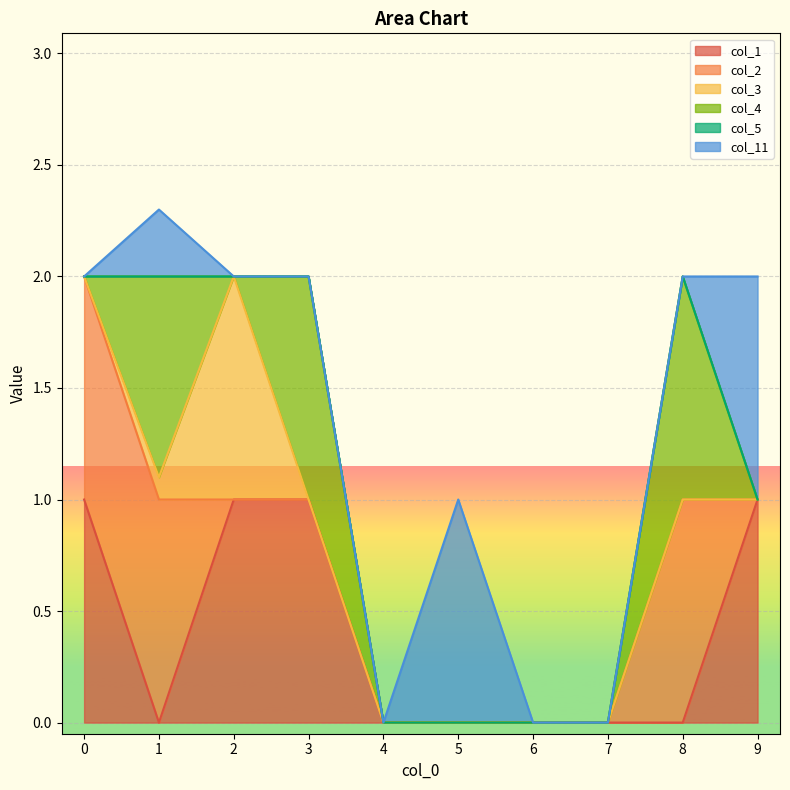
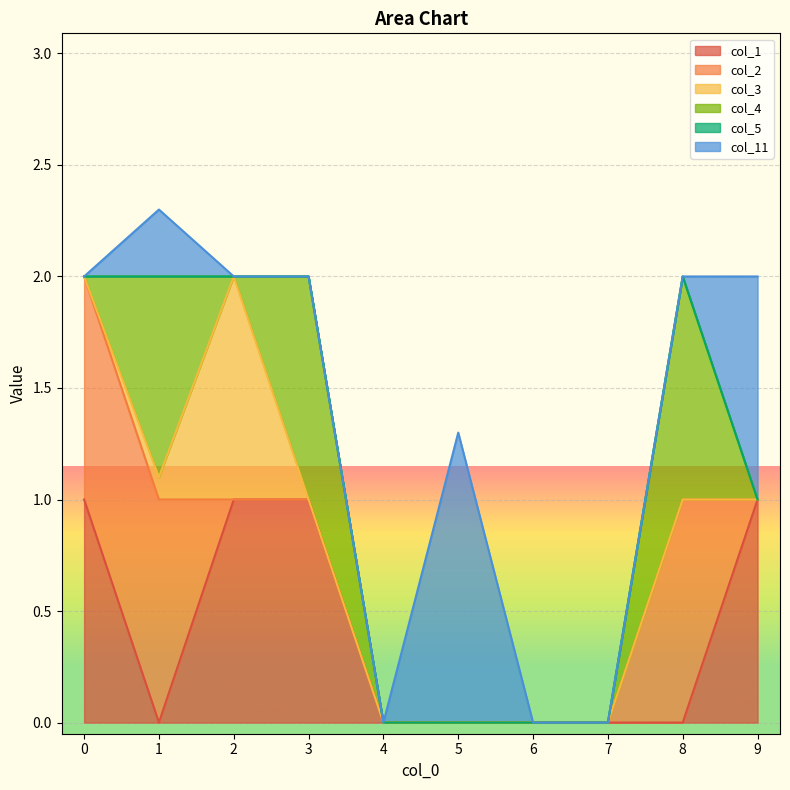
col_11, 5: 1.0 -> 1.3
